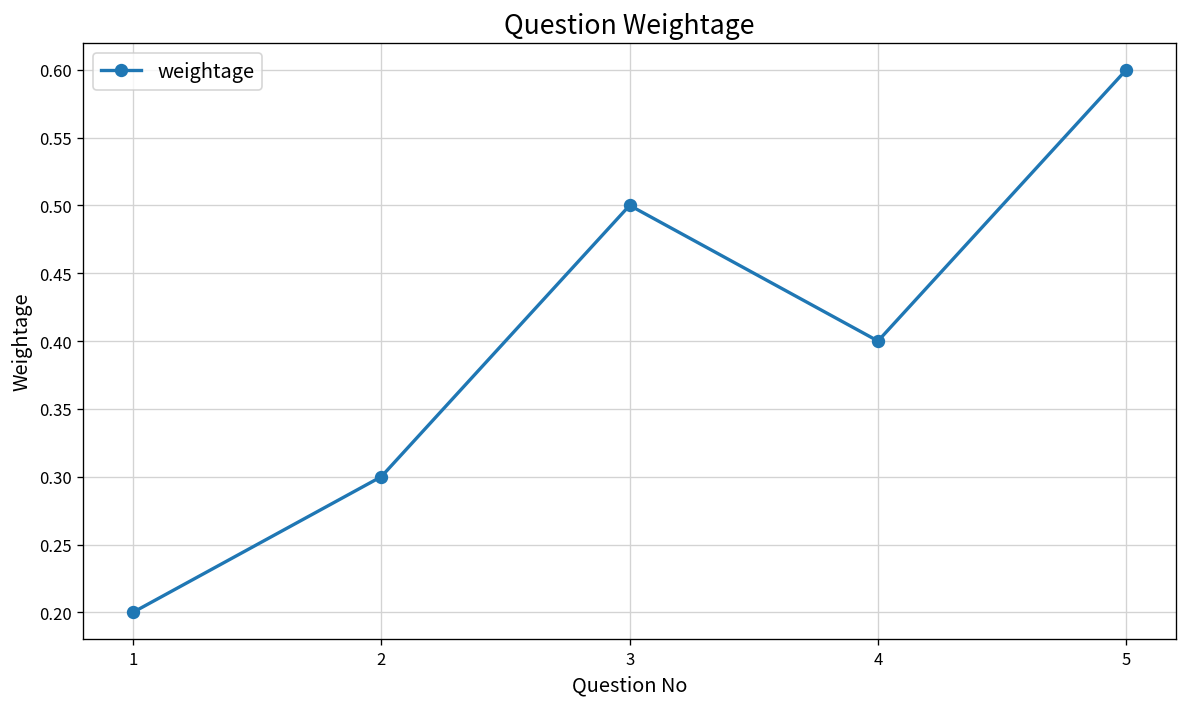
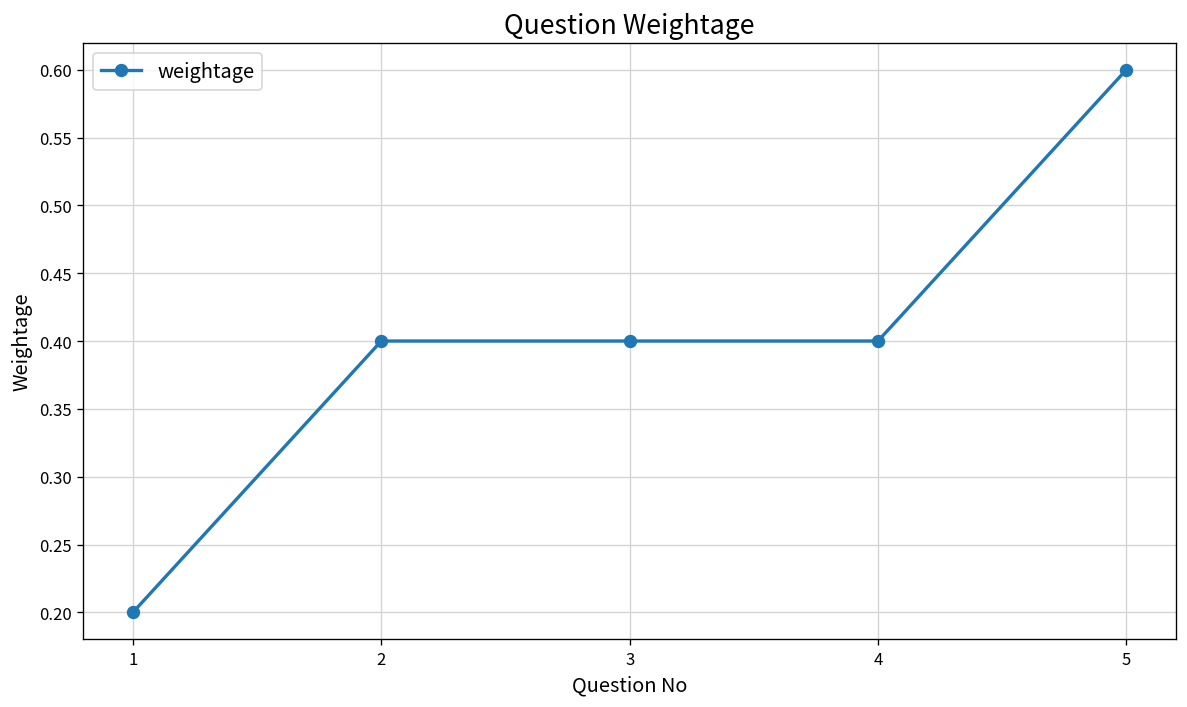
2: 0.3 -> 0.4
3: 0.5 -> 0.4
